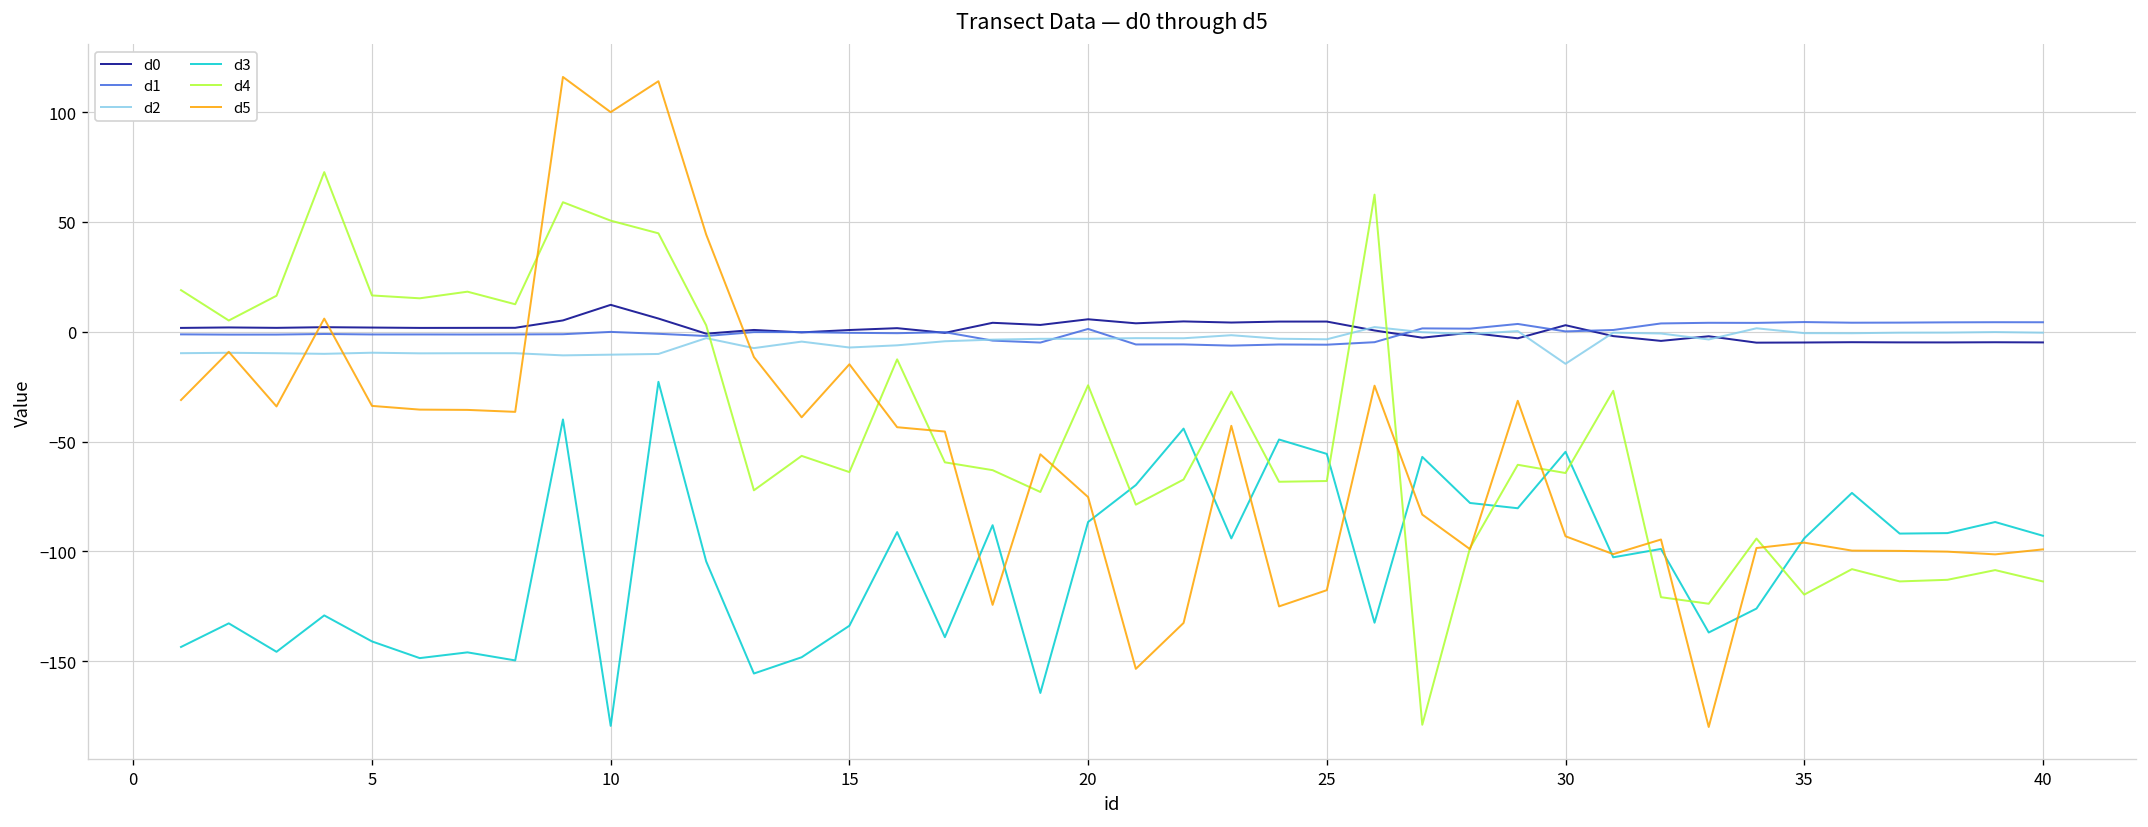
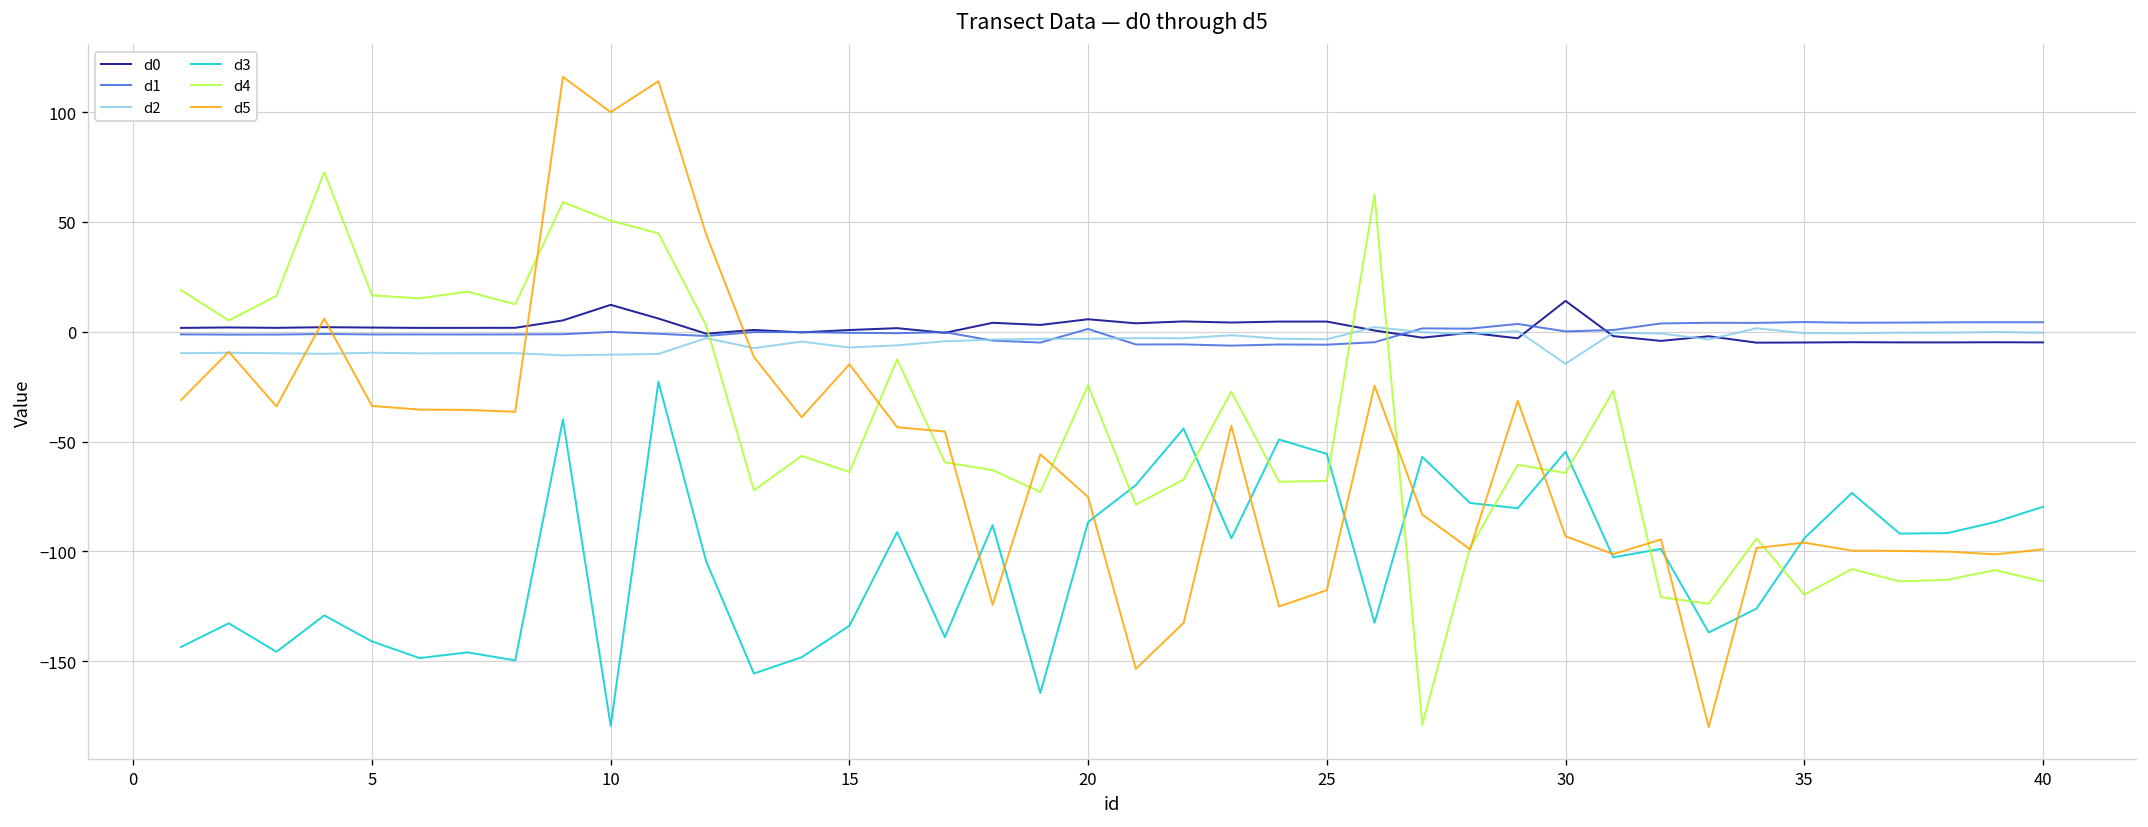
d0, 30: 3 -> 14
d3, 40: -93 -> -80
